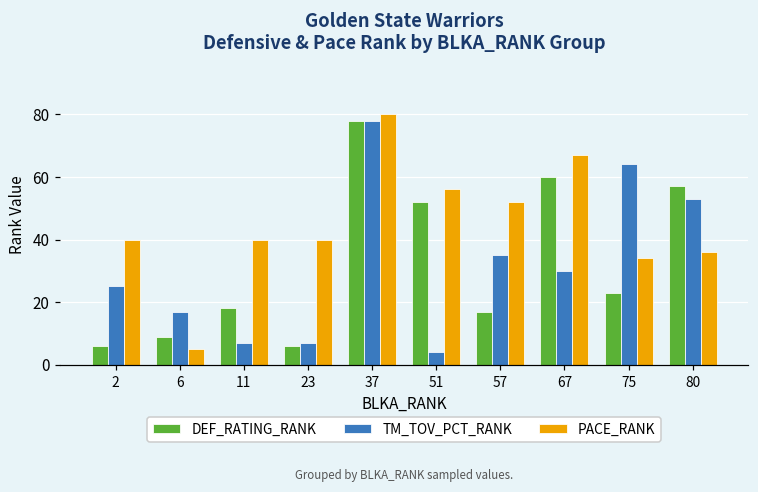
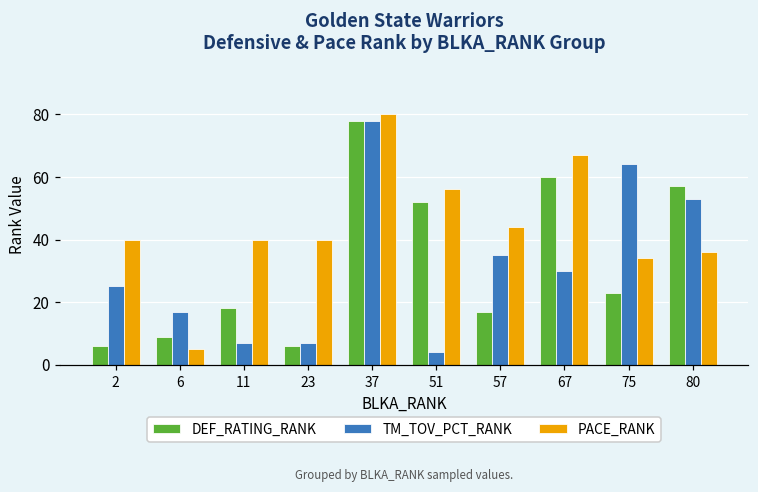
PACE_RANK, 57: 52 -> 44
